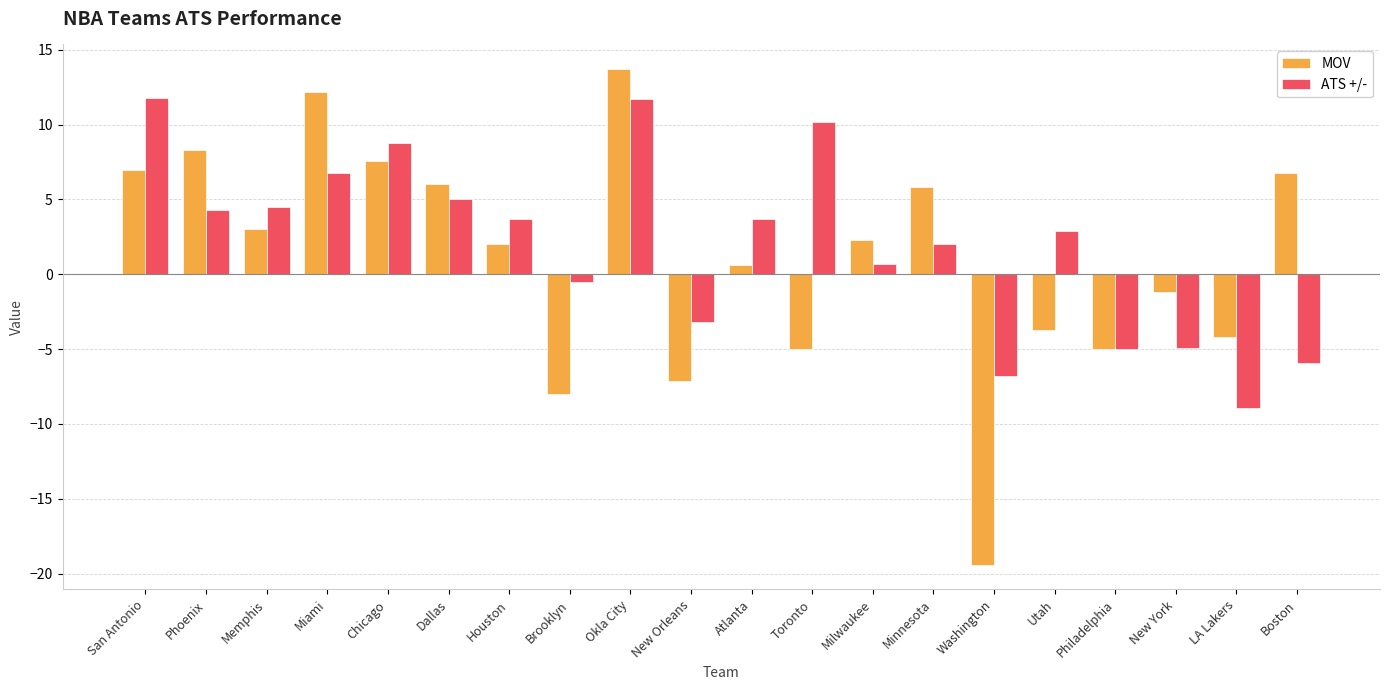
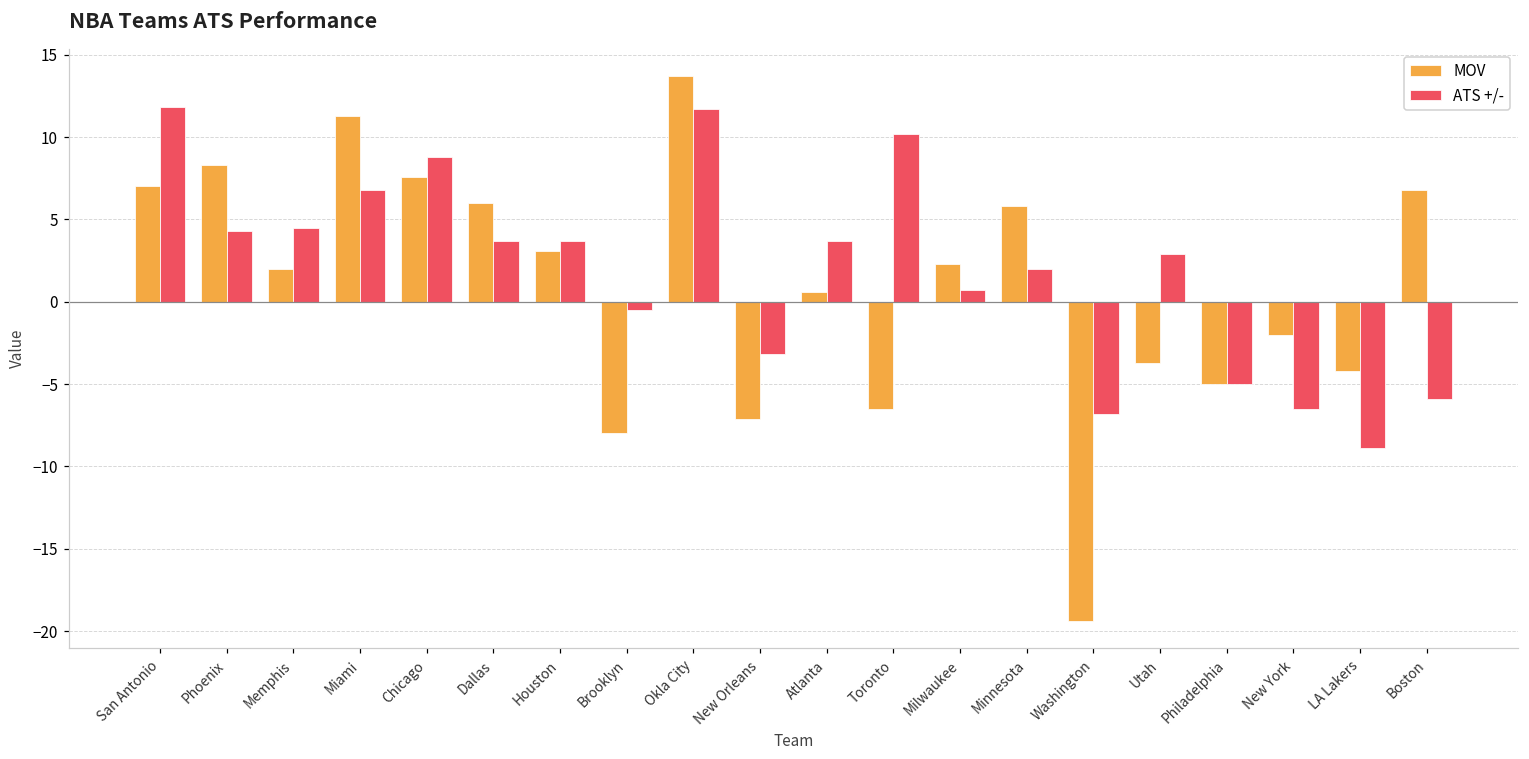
MOV, Memphis: 3 -> 2
MOV, Miami: 12.2 -> 11.3
ATS +/-, Dallas: 5.0 -> 3.7
MOV, Houston: 2.0 -> 3.1
MOV, Toronto: -5.0 -> -6.5
MOV, New York: -1.2 -> -2.0
ATS +/-, New York: -4.9 -> -6.5
